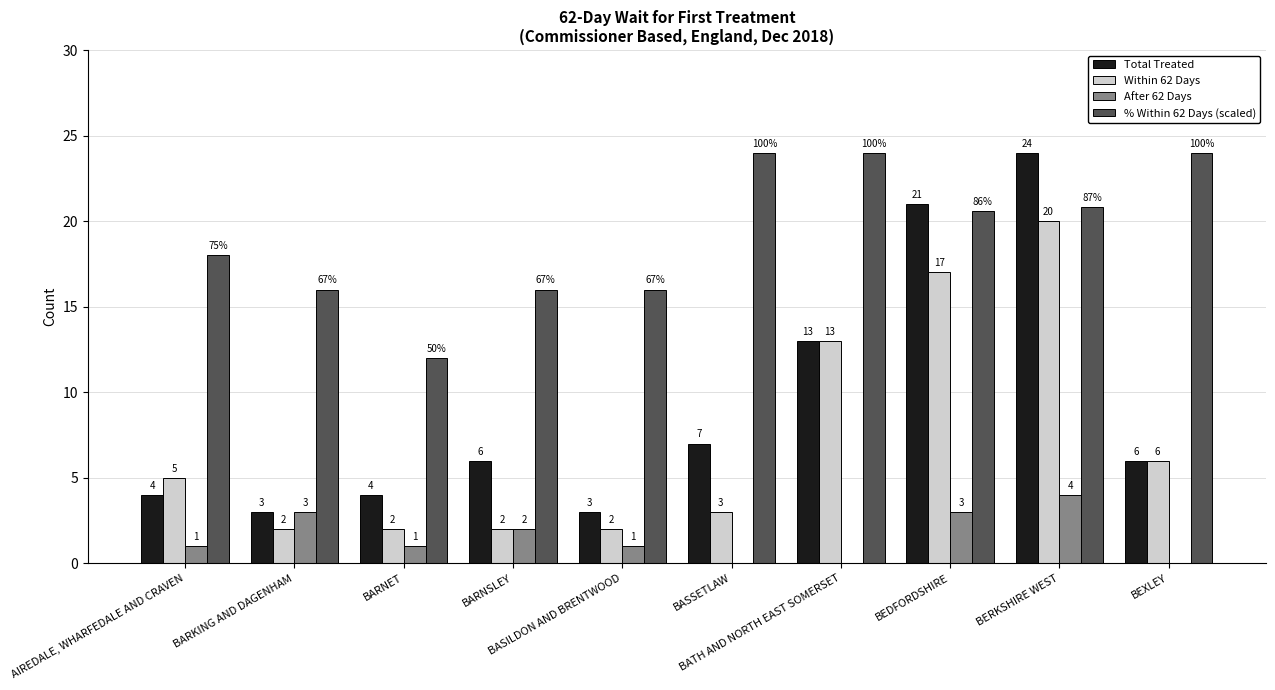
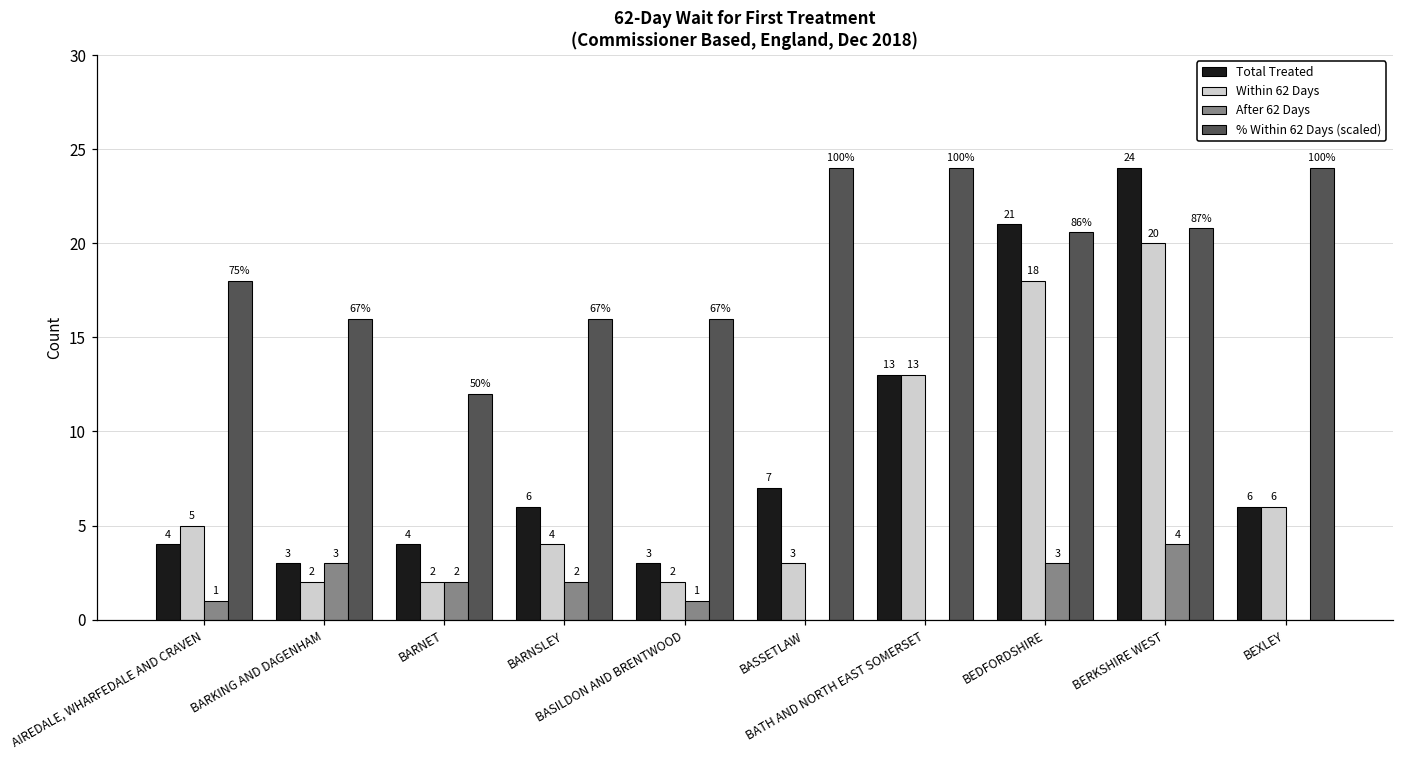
After 62 Days, BARNET: 1 -> 2
Within 62 Days, BARNSLEY: 2 -> 4
Within 62 Days, BEDFORDSHIRE: 17 -> 18
